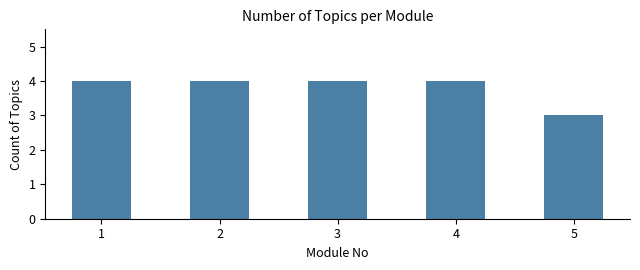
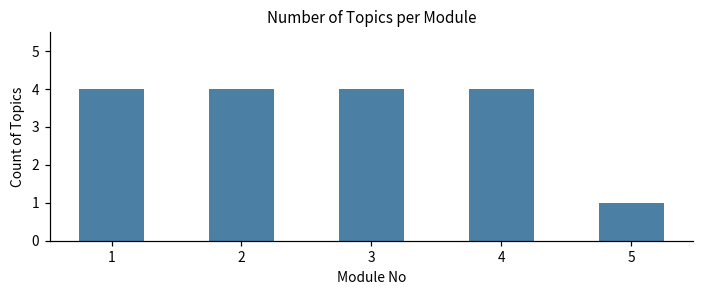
5: 3 -> 1
